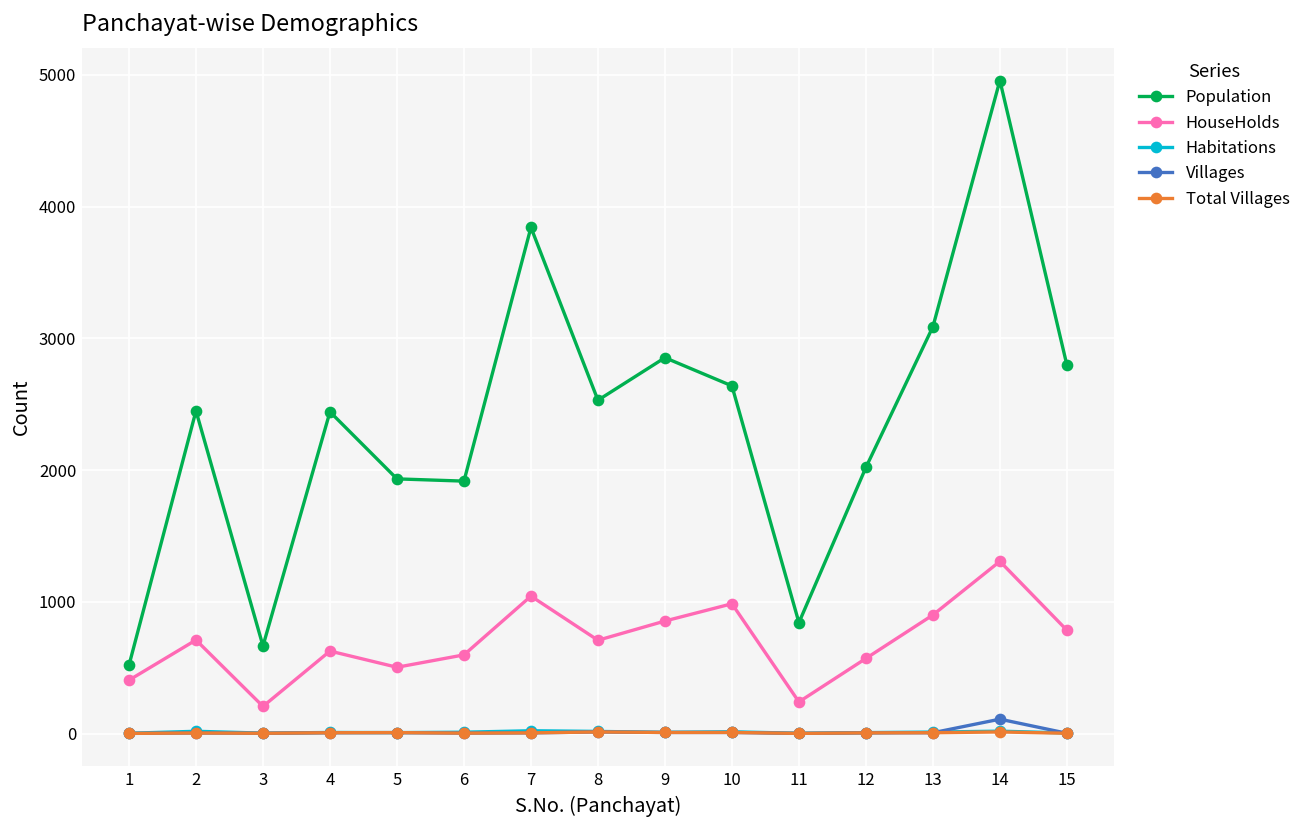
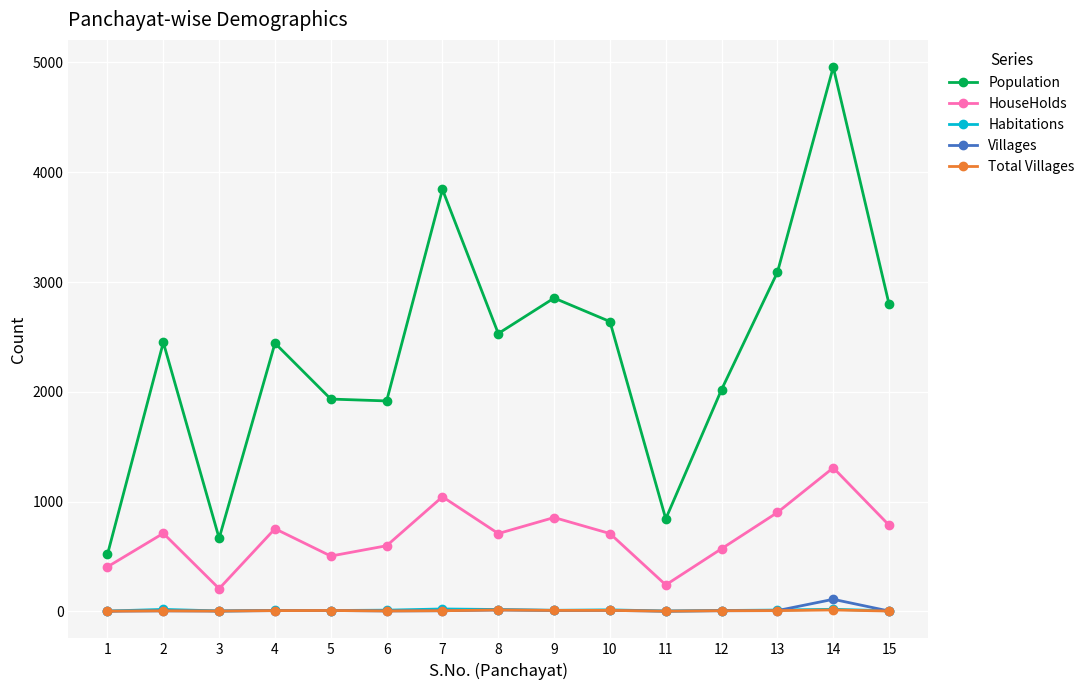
HouseHolds, 4: 630 -> 750
HouseHolds, 10: 990 -> 710
